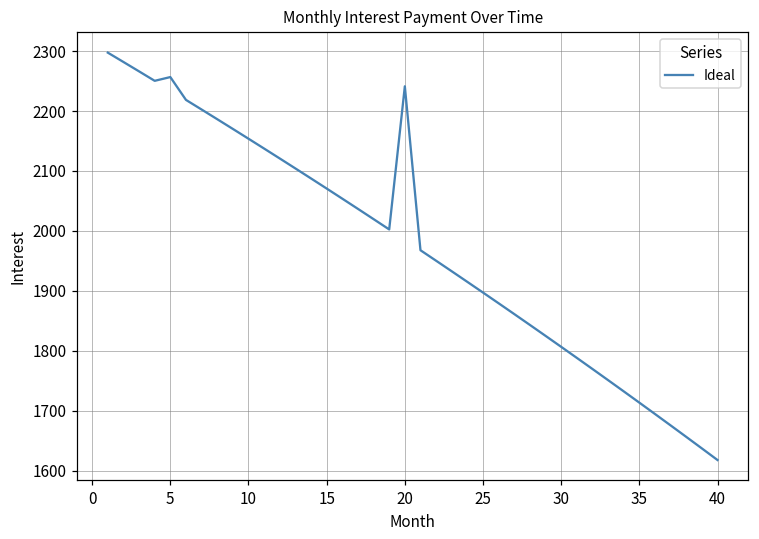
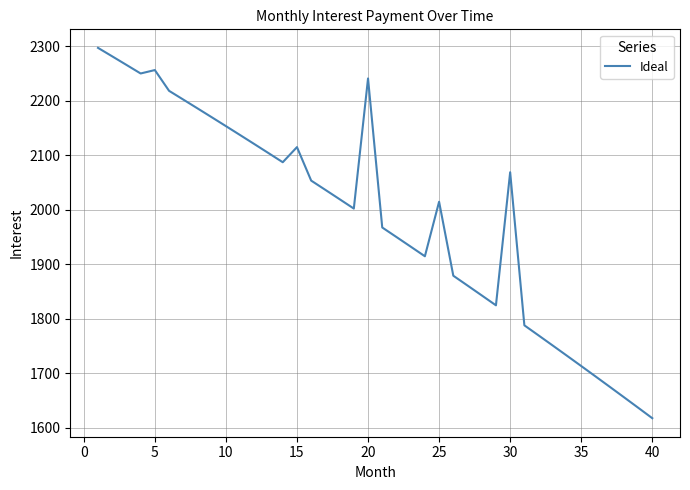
15: 2070 -> 2120
25: 1900 -> 2020
30: 1810 -> 2070
